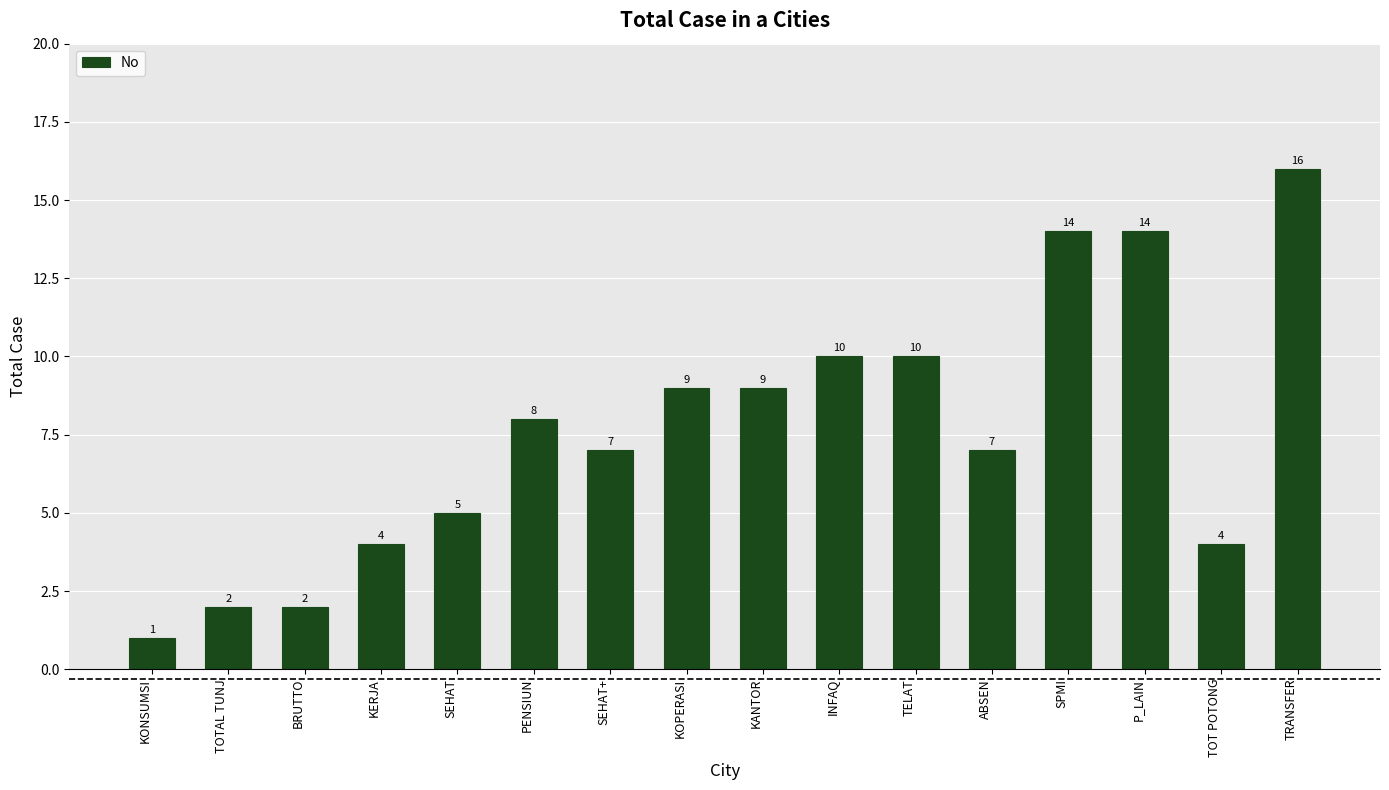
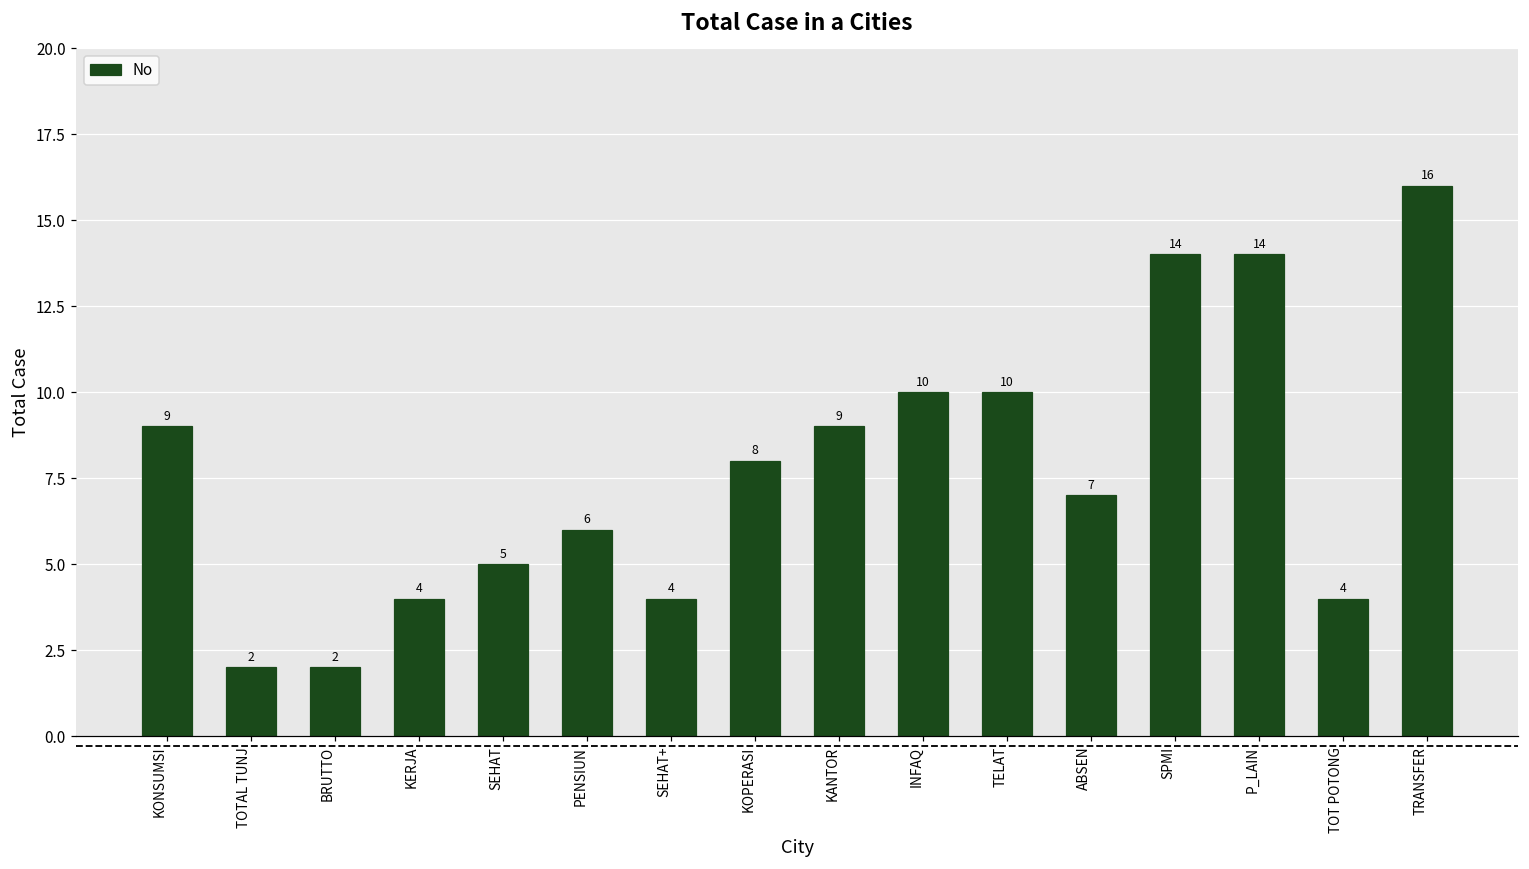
KONSUMSI: 1 -> 9
PENSIUN: 8 -> 6
SEHAT+: 7 -> 4
KOPERASI: 9 -> 8
